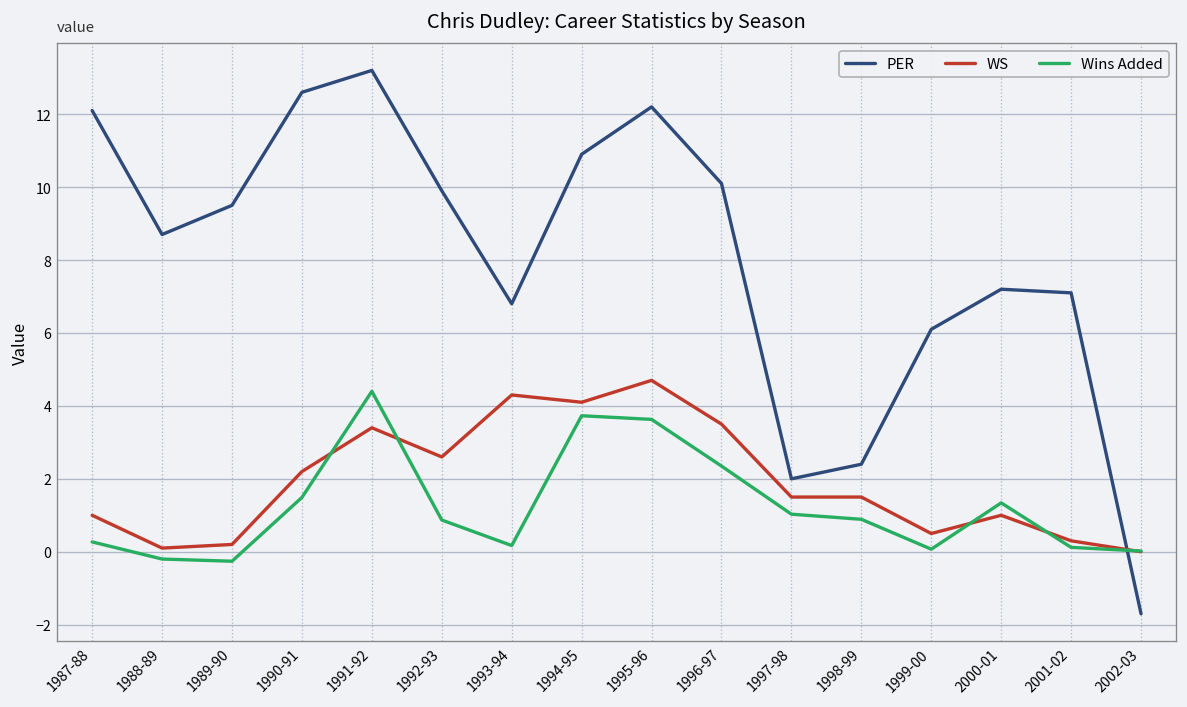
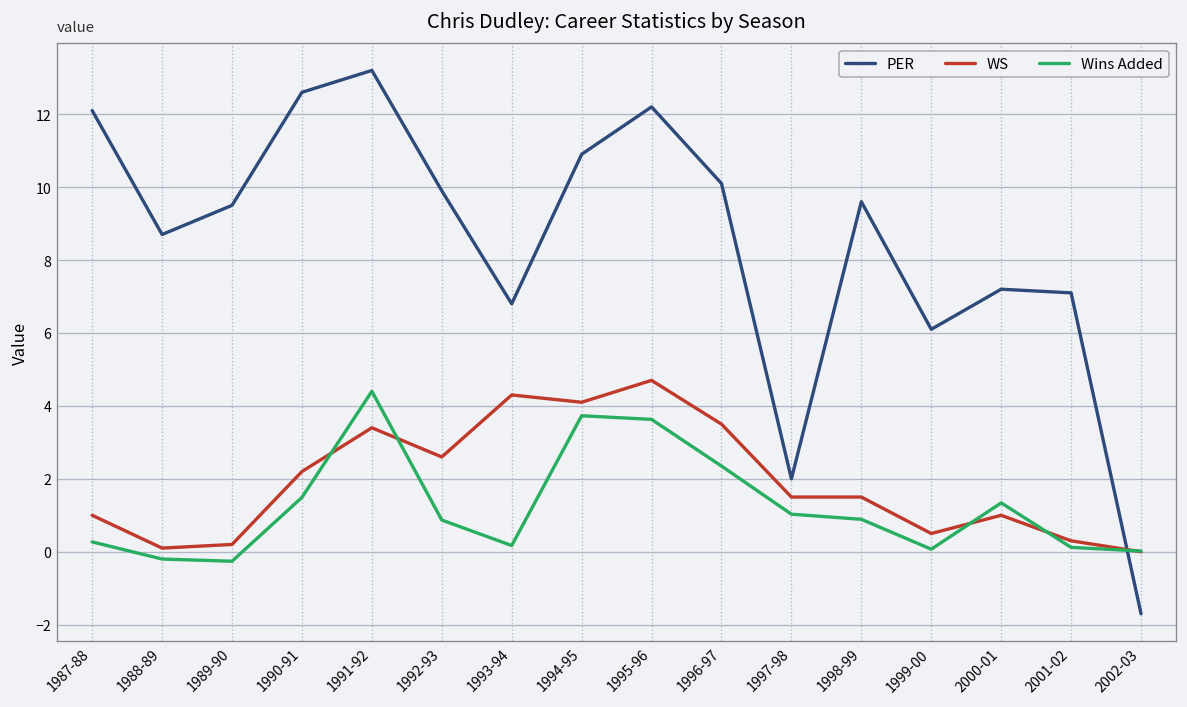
PER, 1998-99: 2.4 -> 9.6
